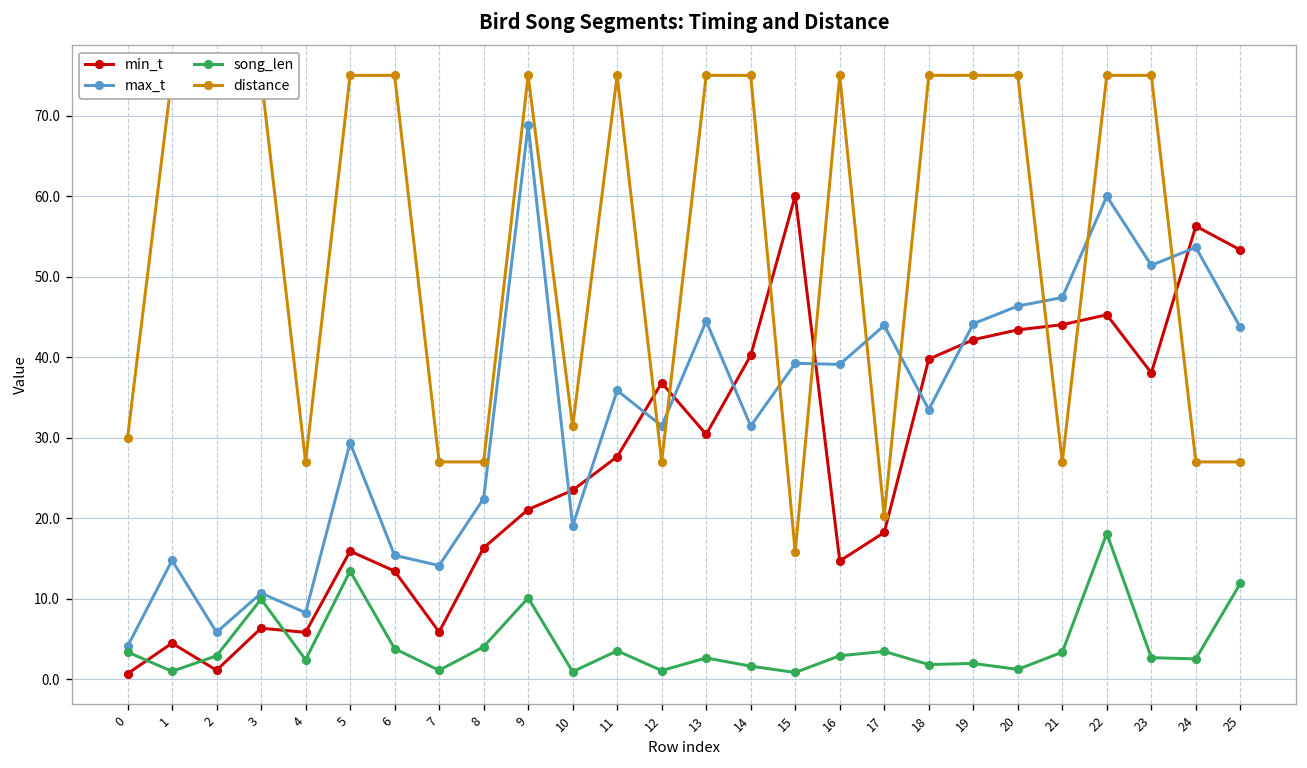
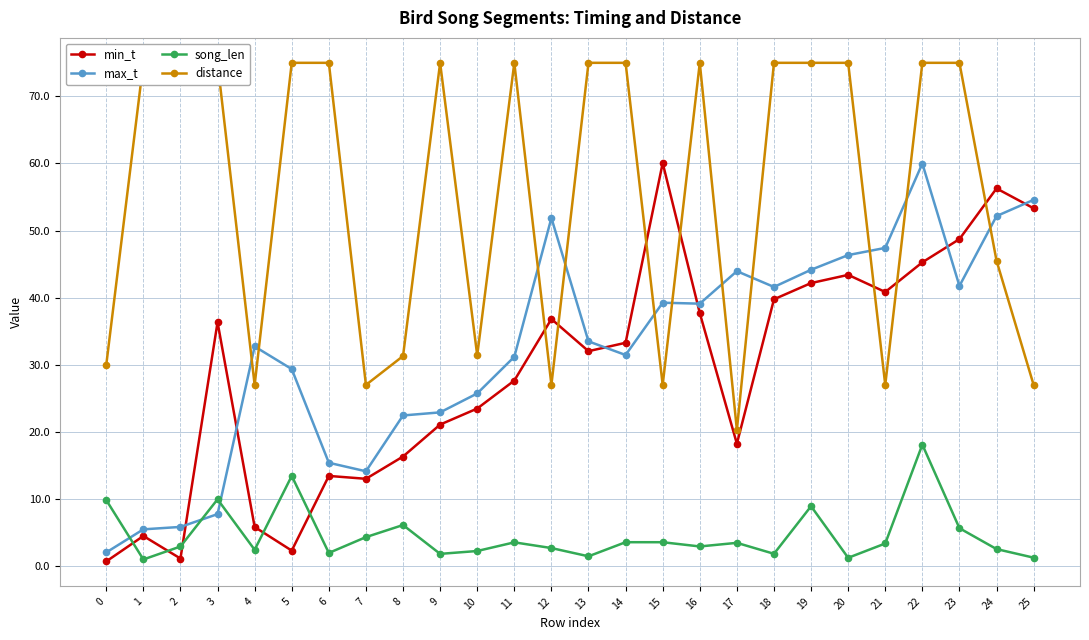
max_t, 0: 4 -> 2
song_len, 0: 3 -> 10
max_t, 1: 15 -> 5
min_t, 3: 6 -> 36
max_t, 3: 11 -> 8
max_t, 4: 8 -> 33
min_t, 5: 16 -> 2
song_len, 6: 4 -> 2
min_t, 7: 6 -> 13
song_len, 7: 1 -> 4
song_len, 8: 4 -> 6
distance, 8: 27 -> 31
max_t, 9: 69 -> 23
song_len, 9: 10 -> 2
max_t, 10: 19 -> 26
song_len, 10: 1 -> 2
max_t, 11: 36 -> 31
max_t, 12: 31 -> 52
song_len, 12: 1 -> 3
min_t, 13: 30 -> 32
max_t, 13: 44 -> 33
song_len, 13: 3 -> 1
min_t, 14: 40 -> 33
song_len, 14: 2 -> 4
song_len, 15: 1 -> 4
distance, 15: 16 -> 27
min_t, 16: 15 -> 38
max_t, 18: 34 -> 42
song_len, 19: 2 -> 9
min_t, 21: 44 -> 41
min_t, 23: 38 -> 49
max_t, 23: 51 -> 42
song_len, 23: 3 -> 6
max_t, 24: 54 -> 52
distance, 24: 27 -> 46
max_t, 25: 44 -> 55
song_len, 25: 12 -> 1
